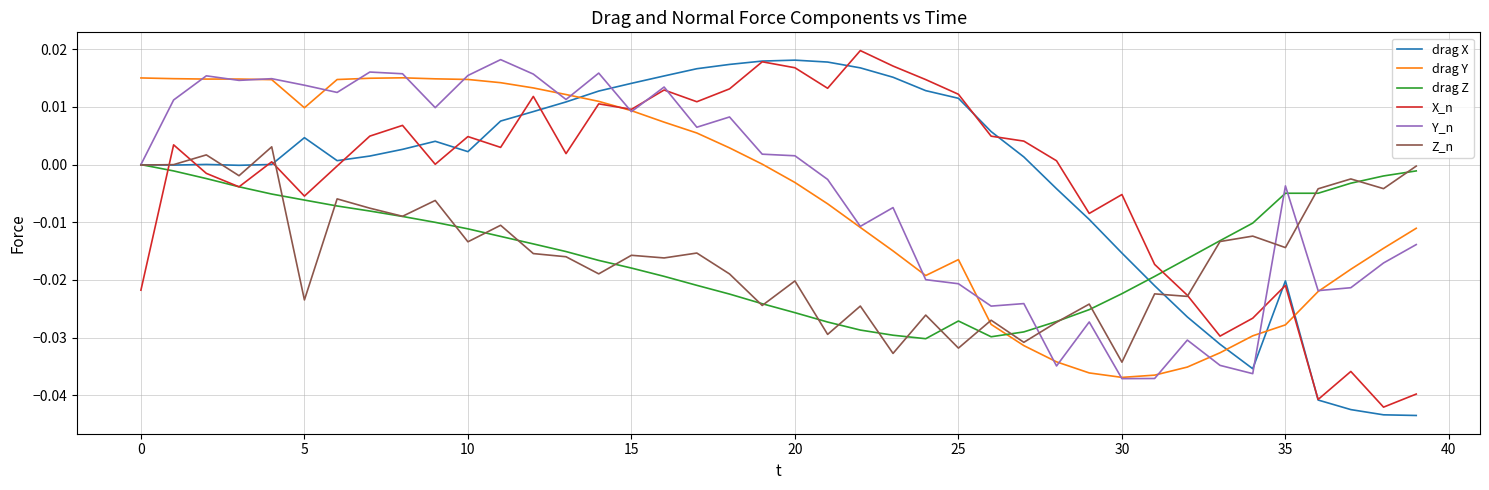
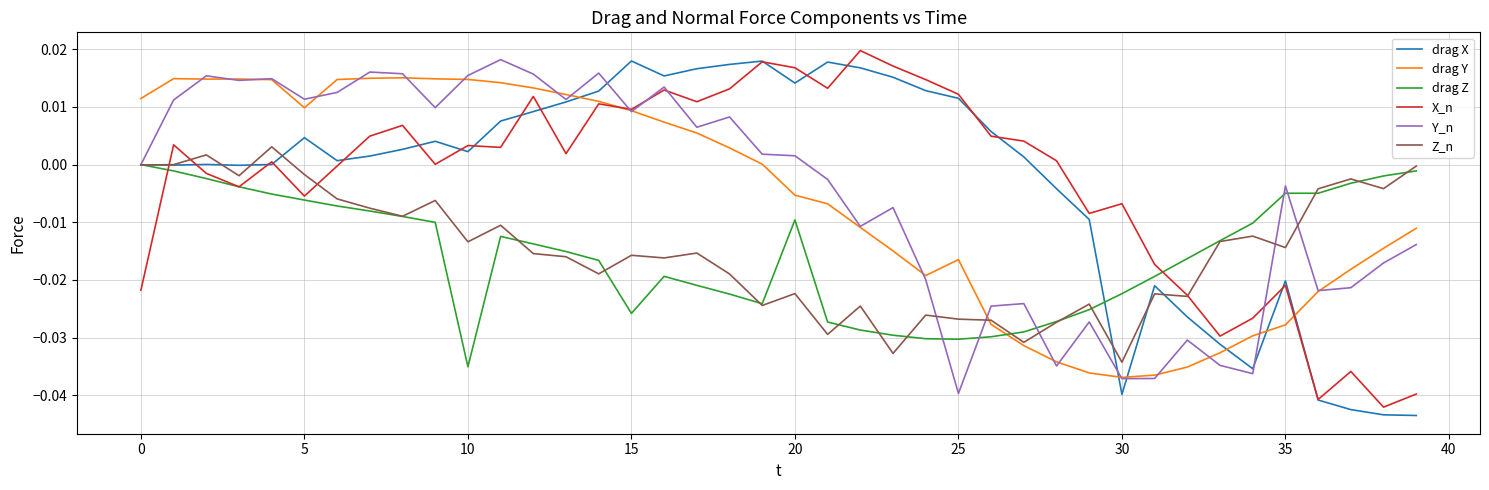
drag Y, 0: 0.015 -> 0.011
Y_n, 5: 0.014 -> 0.011
Z_n, 5: -0.023 -> -0.002
drag Z, 10: -0.011 -> -0.035
X_n, 10: 0.005 -> 0.003
drag X, 15: 0.014 -> 0.018
drag Z, 15: -0.018 -> -0.026
drag X, 20: 0.018 -> 0.014
drag Y, 20: -0.003 -> -0.005
drag Z, 20: -0.026 -> -0.010
Z_n, 20: -0.020 -> -0.022
drag Z, 25: -0.027 -> -0.030
Y_n, 25: -0.021 -> -0.040
Z_n, 25: -0.032 -> -0.027
drag X, 30: -0.015 -> -0.040
X_n, 30: -0.005 -> -0.007
